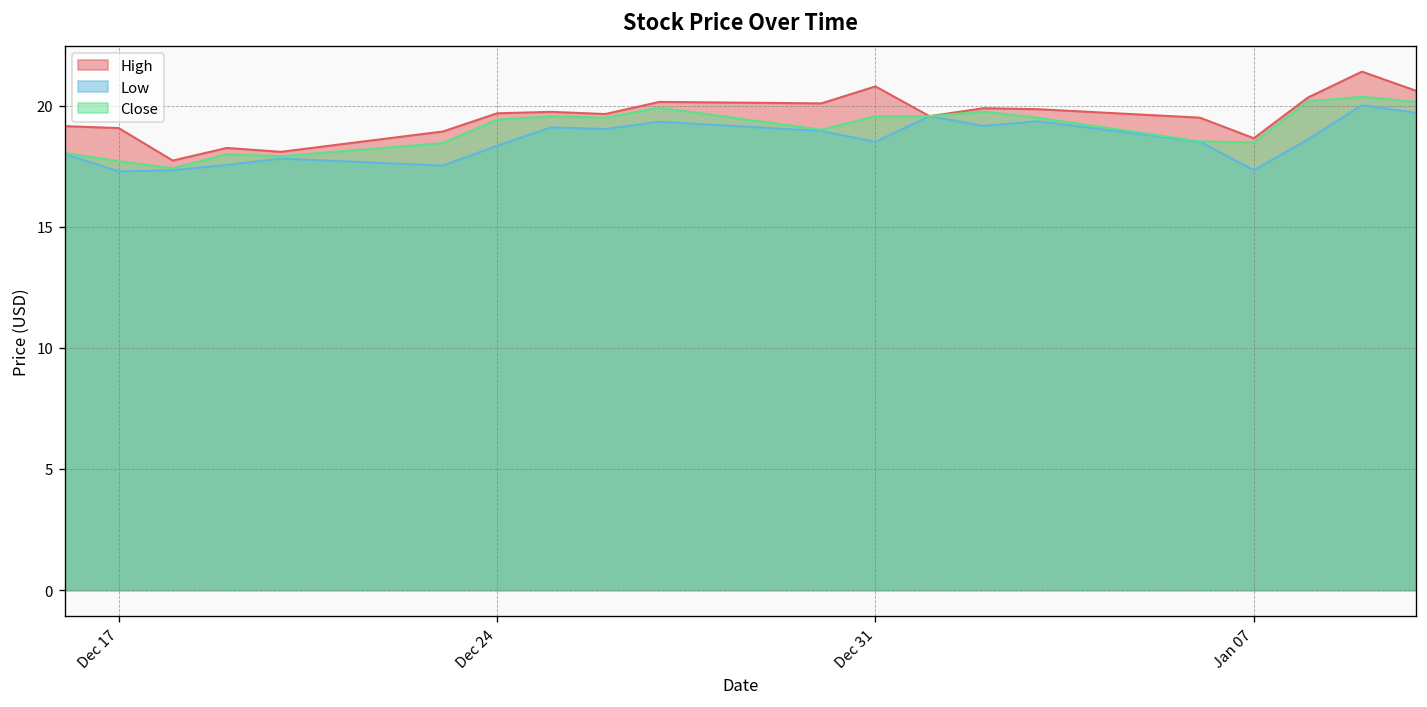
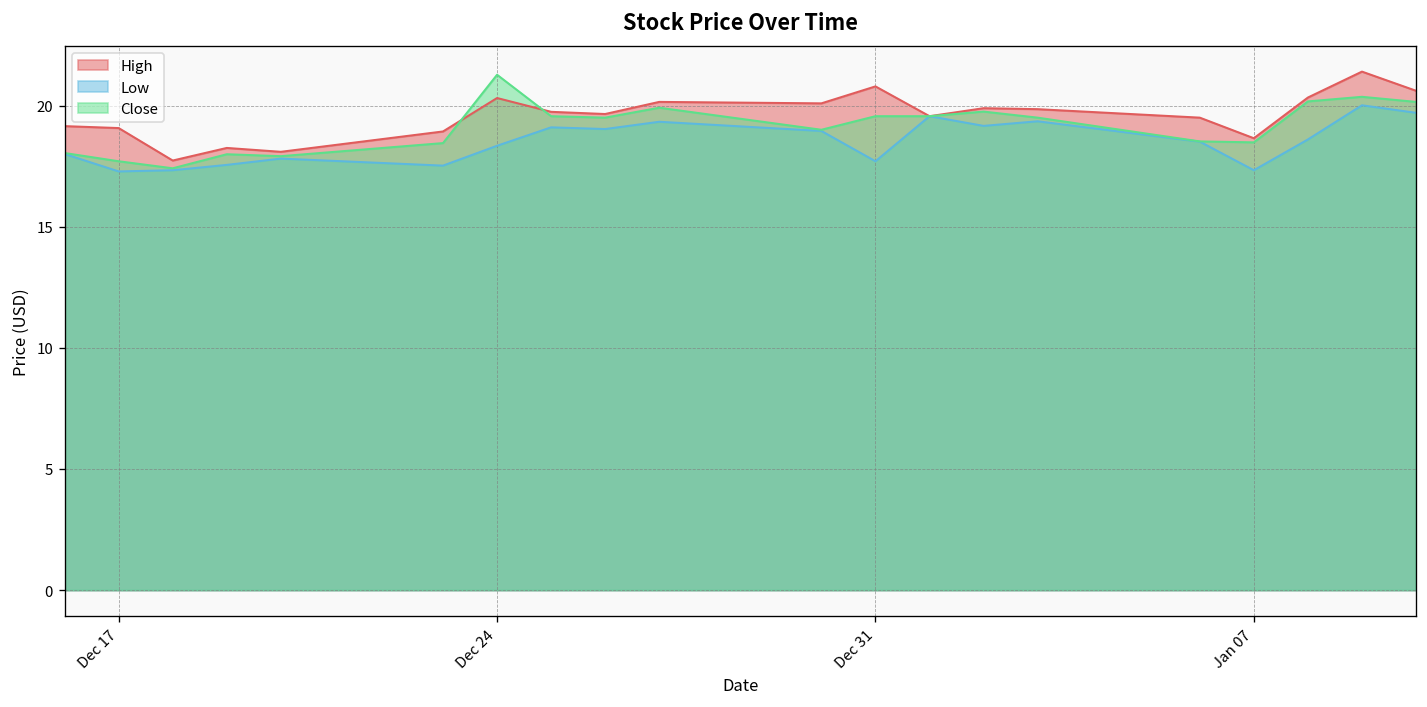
High, Dec 24: 19.7 -> 20.3
Close, Dec 24: 19.4 -> 21.3
Low, Dec 31: 18.5 -> 17.7
